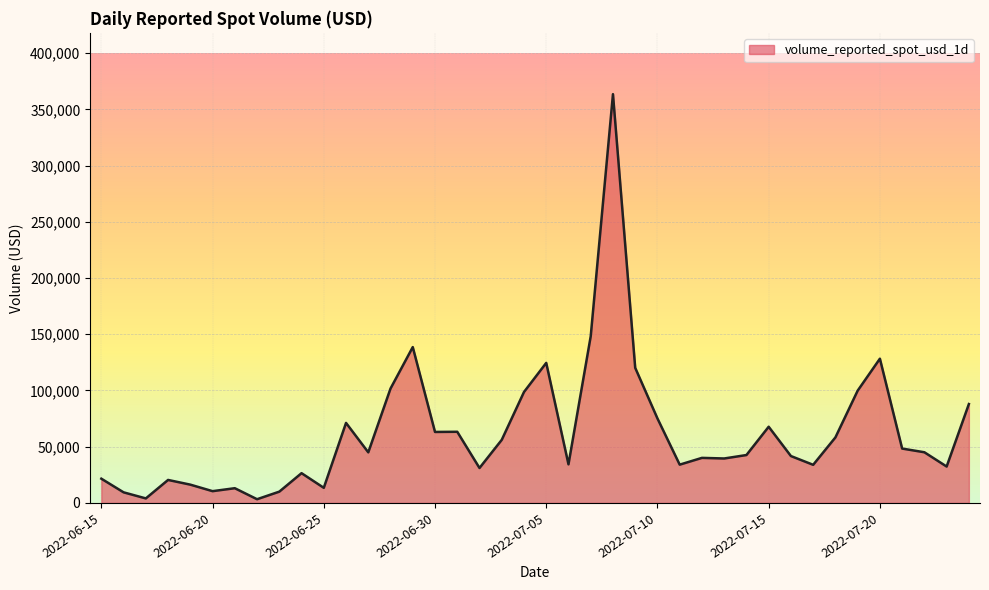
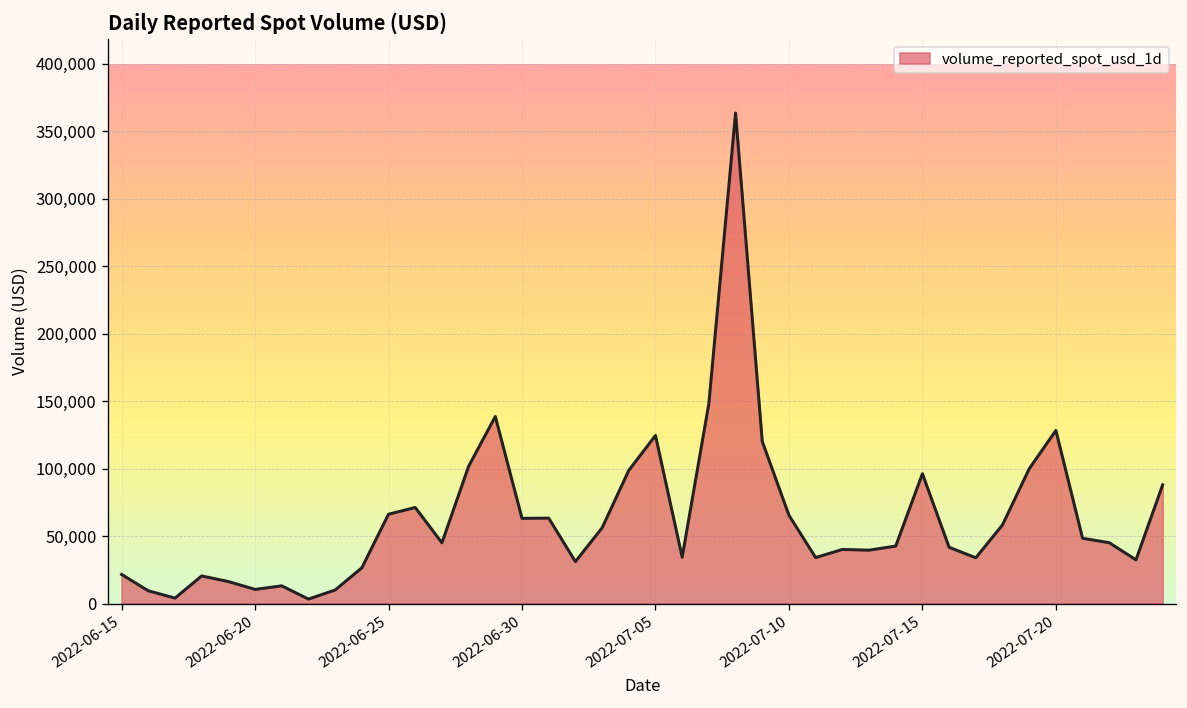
2022-06-25: 13,000 -> 66,000
2022-07-10: 75,000 -> 65,000
2022-07-15: 68,000 -> 96,000
